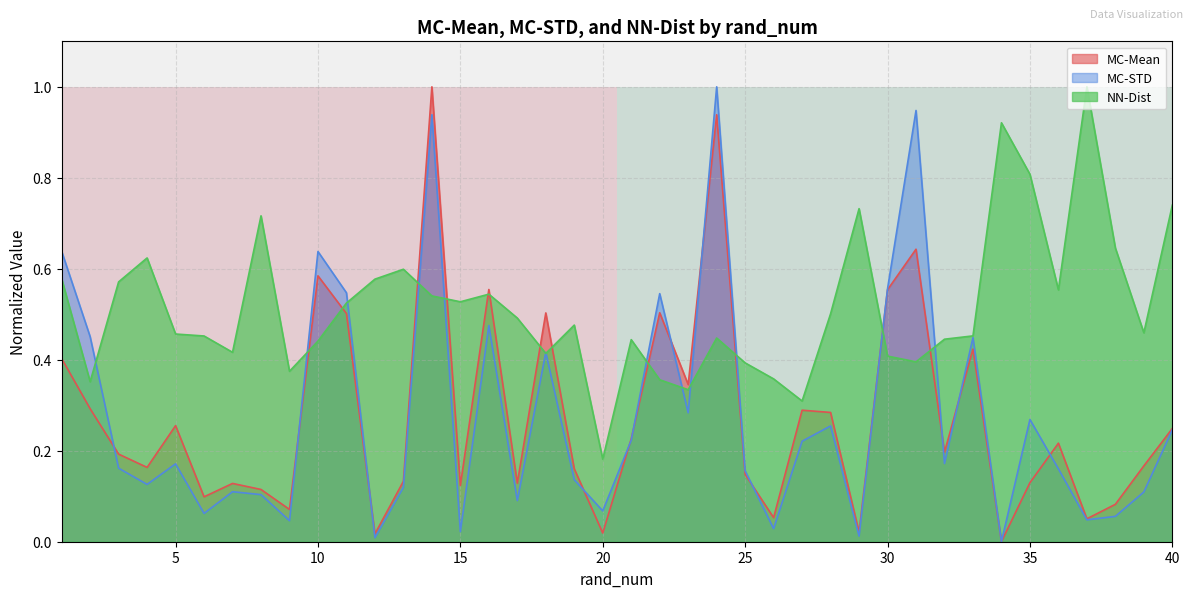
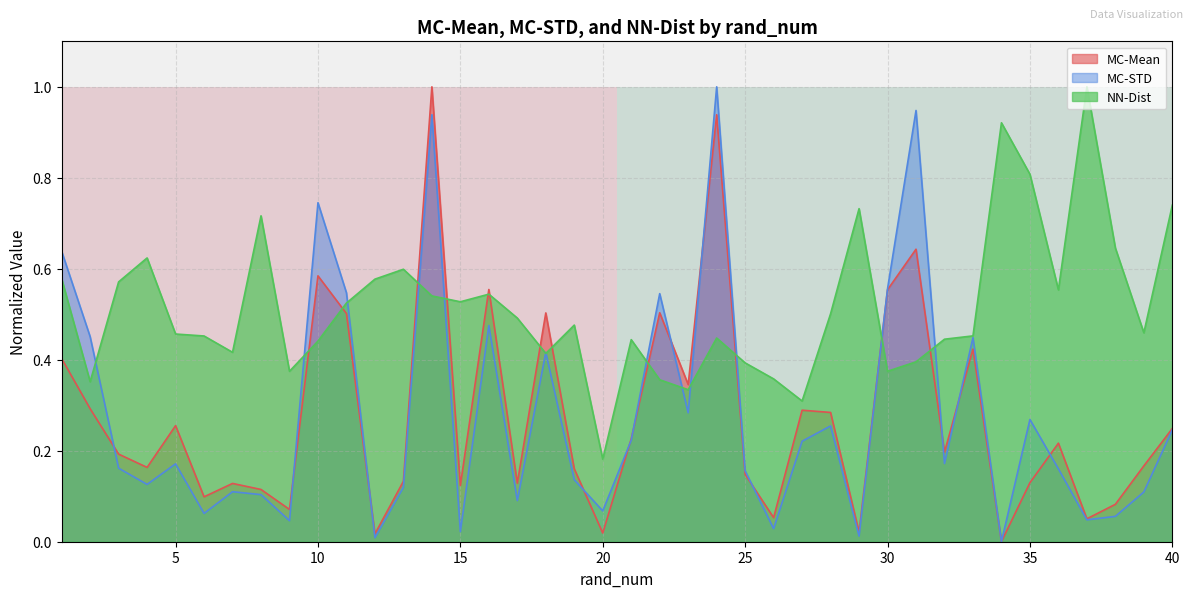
MC-STD, 10: 0.64 -> 0.75
NN-Dist, 30: 0.41 -> 0.37
